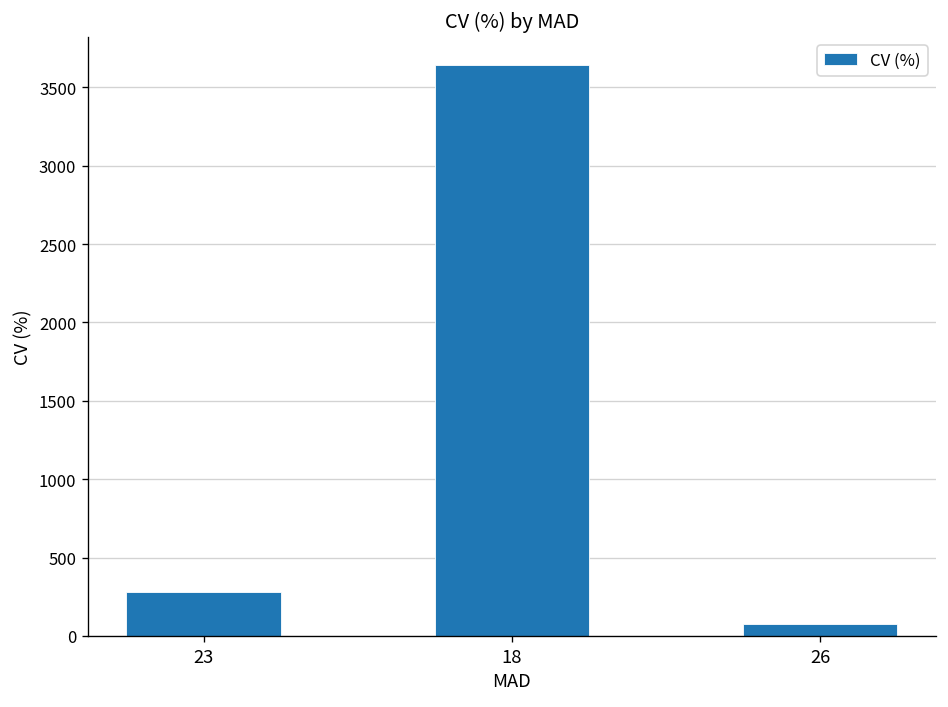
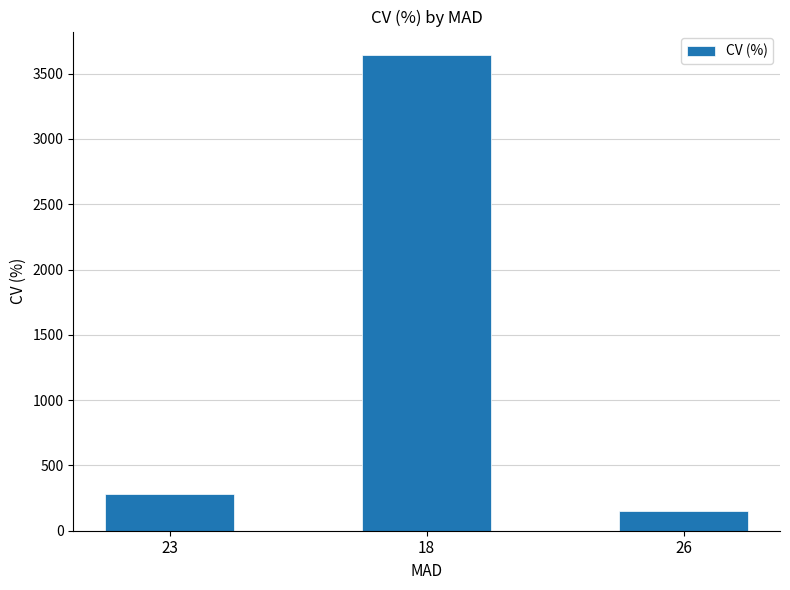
26: 80 -> 150
